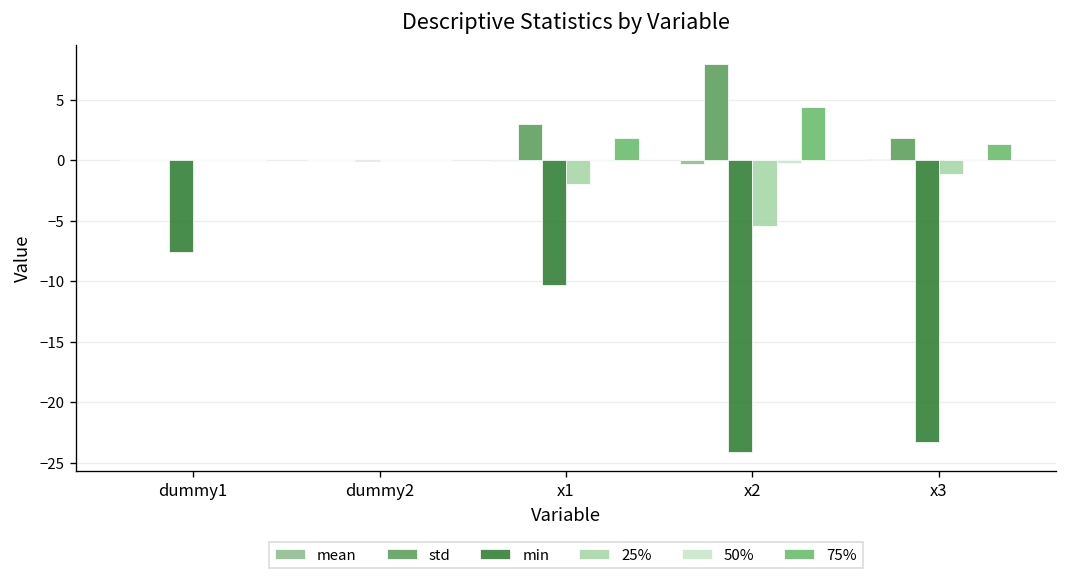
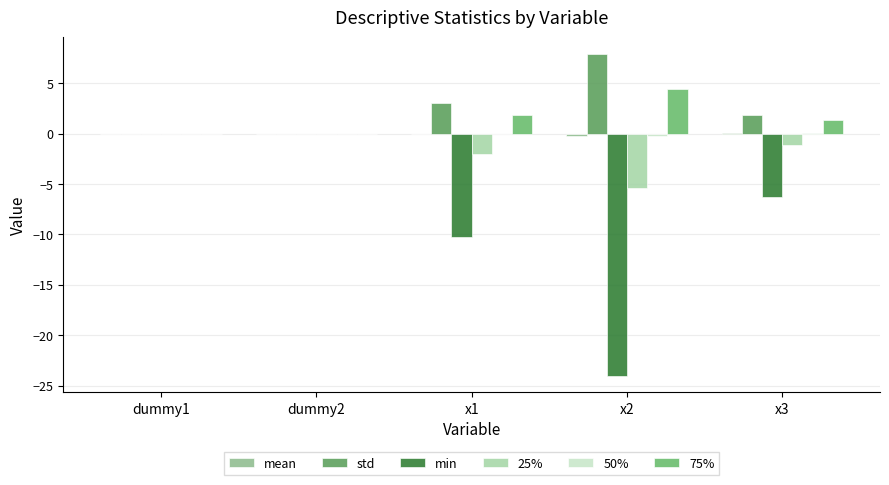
min, dummy1: -7.6 -> 0.0
min, x3: -23.3 -> -6.3
